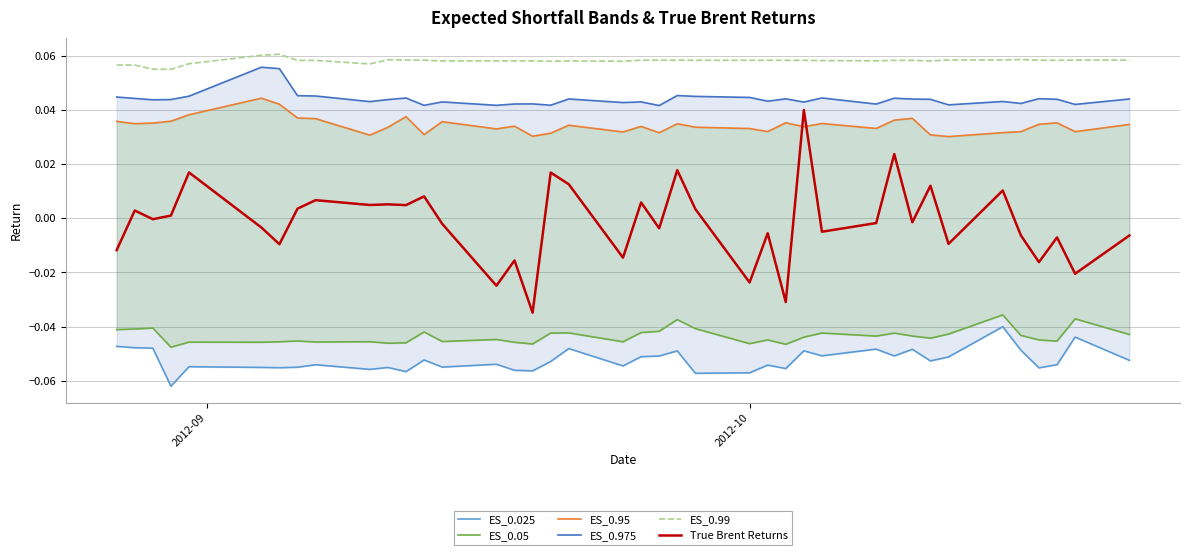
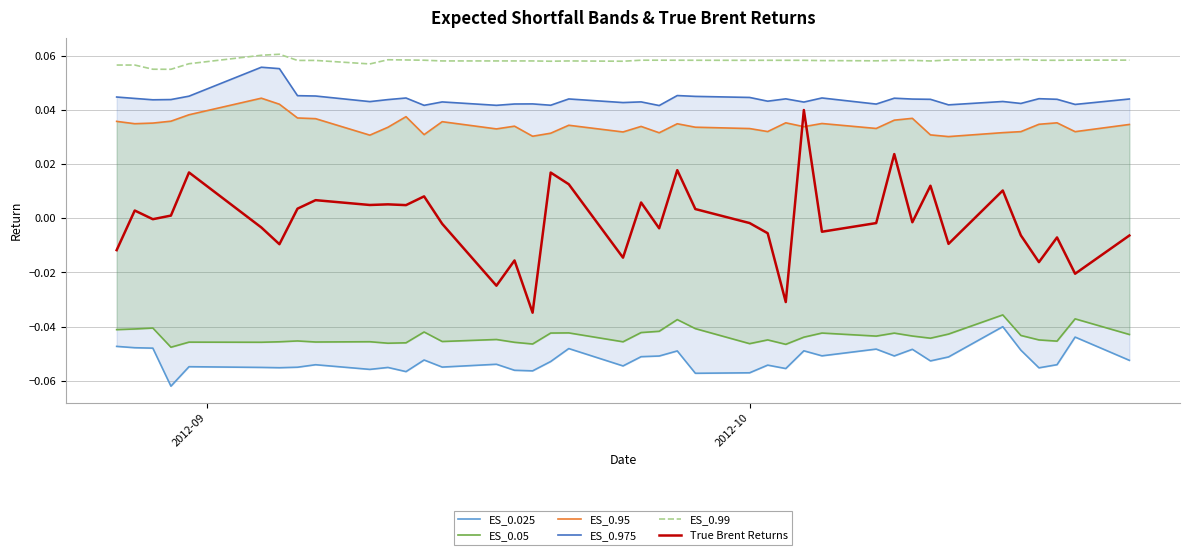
True Brent Returns, 2012-10: -0.024 -> -0.002
